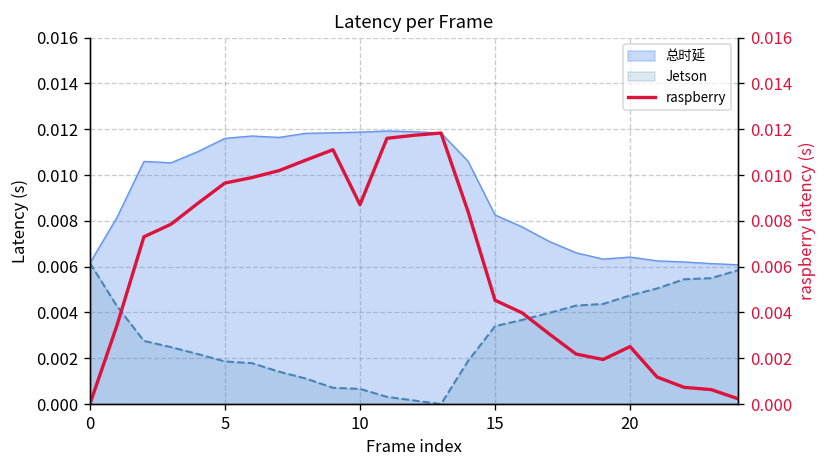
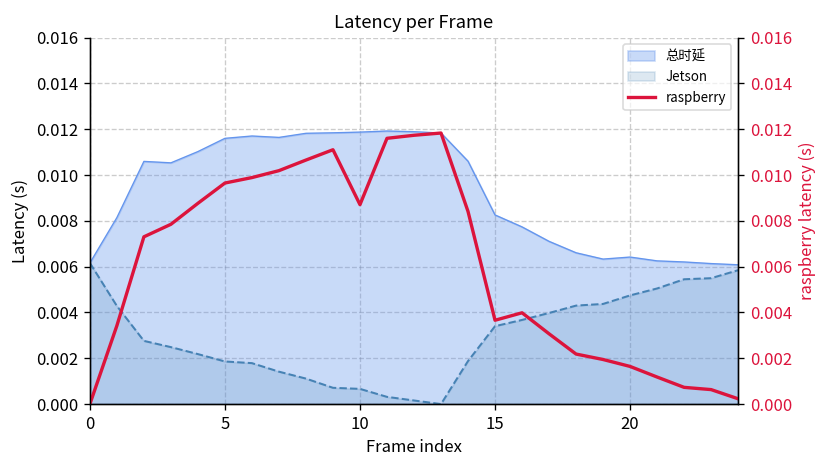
raspberry, 15: 0.0045 -> 0.0037
raspberry, 20: 0.0025 -> 0.0016
